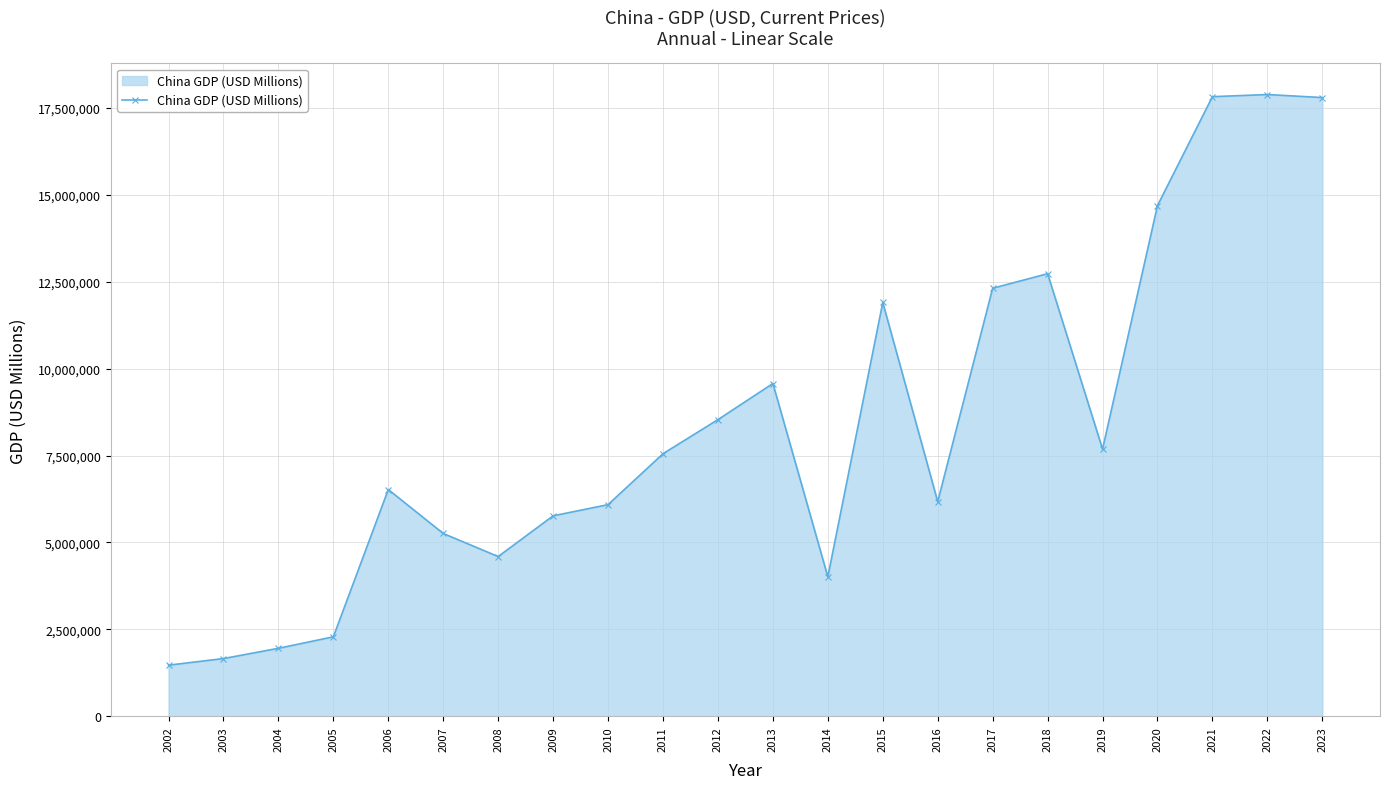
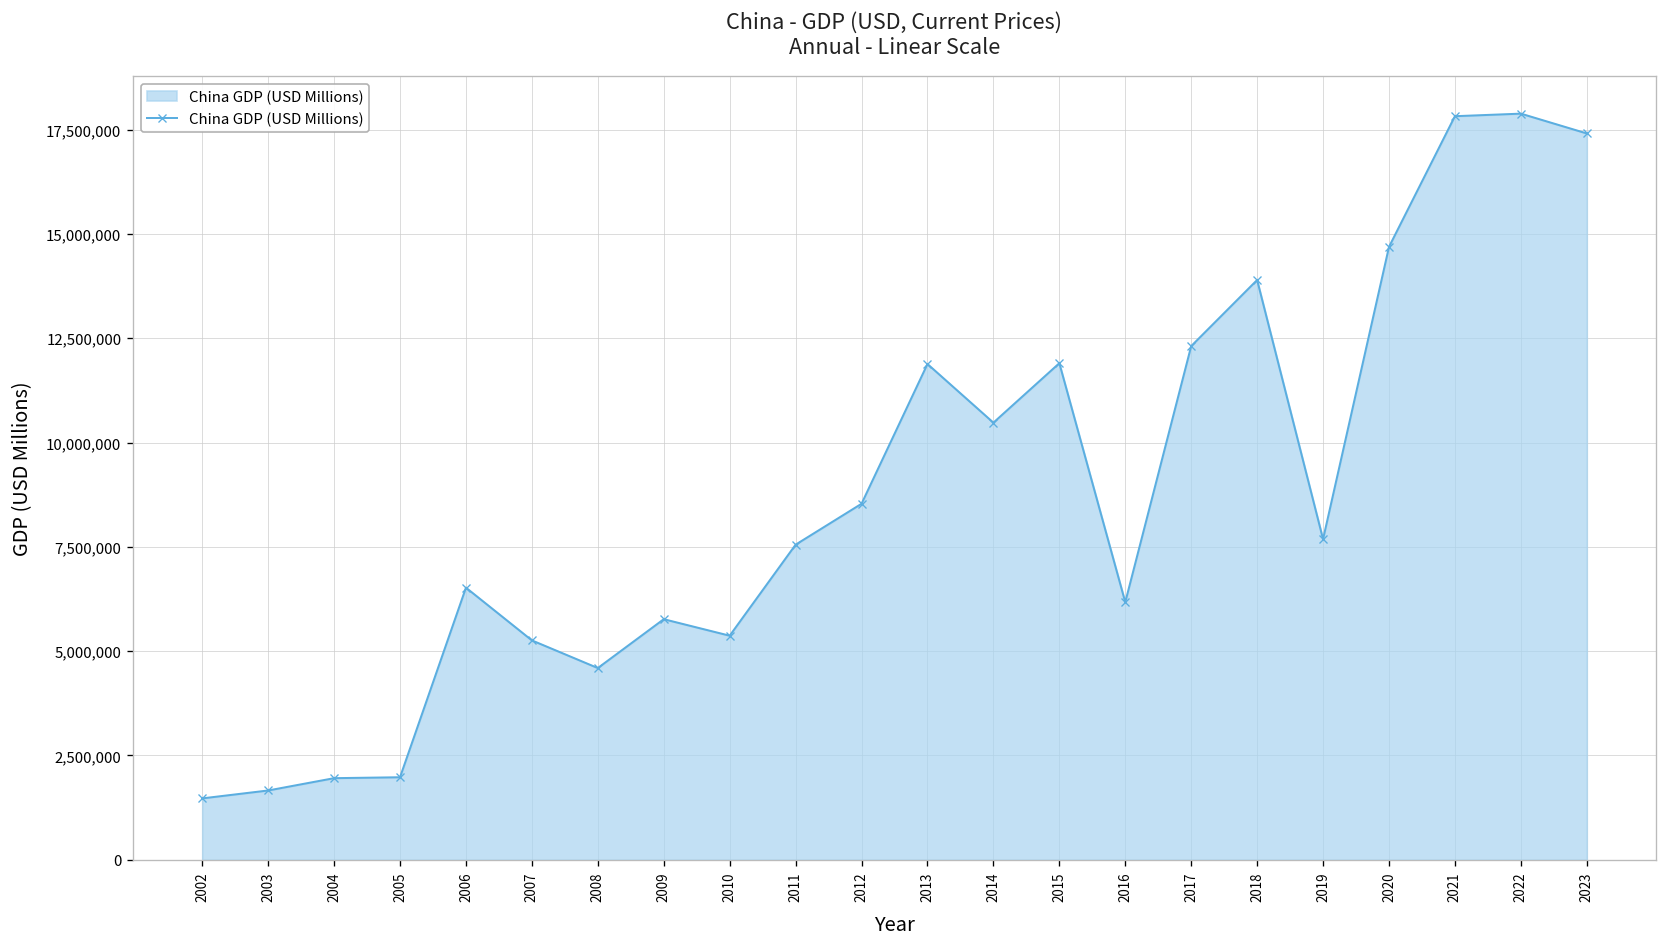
2005: 2,300,000 -> 2,000,000
2010: 6,100,000 -> 5,400,000
2013: 9,600,000 -> 11,900,000
2014: 4,000,000 -> 10,500,000
2018: 12,700,000 -> 13,900,000
2023: 17,800,000 -> 17,400,000
